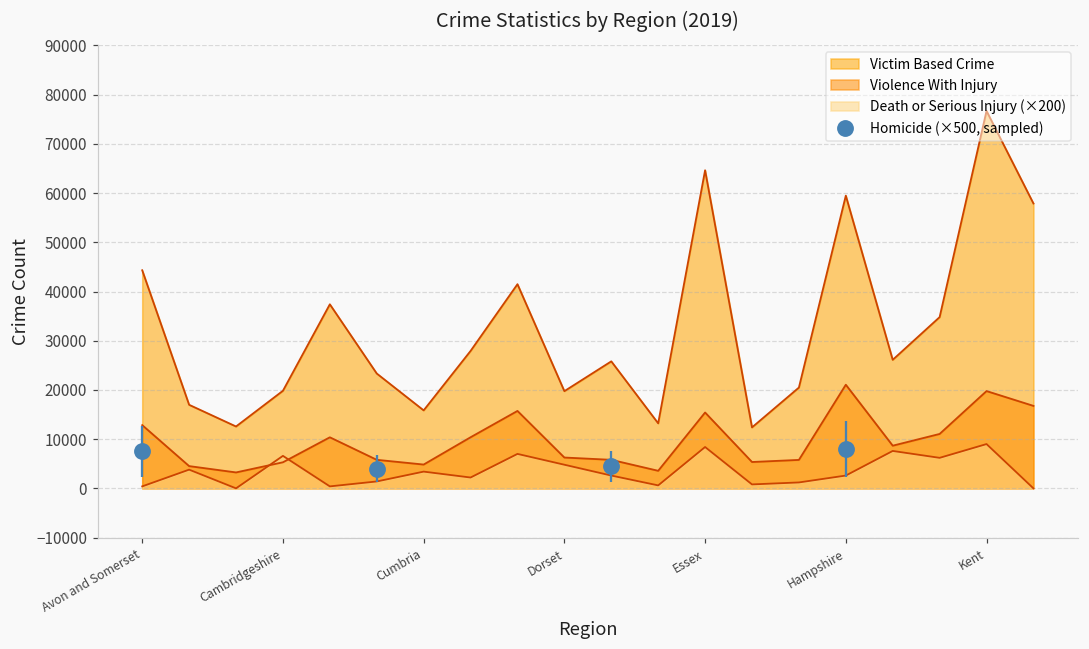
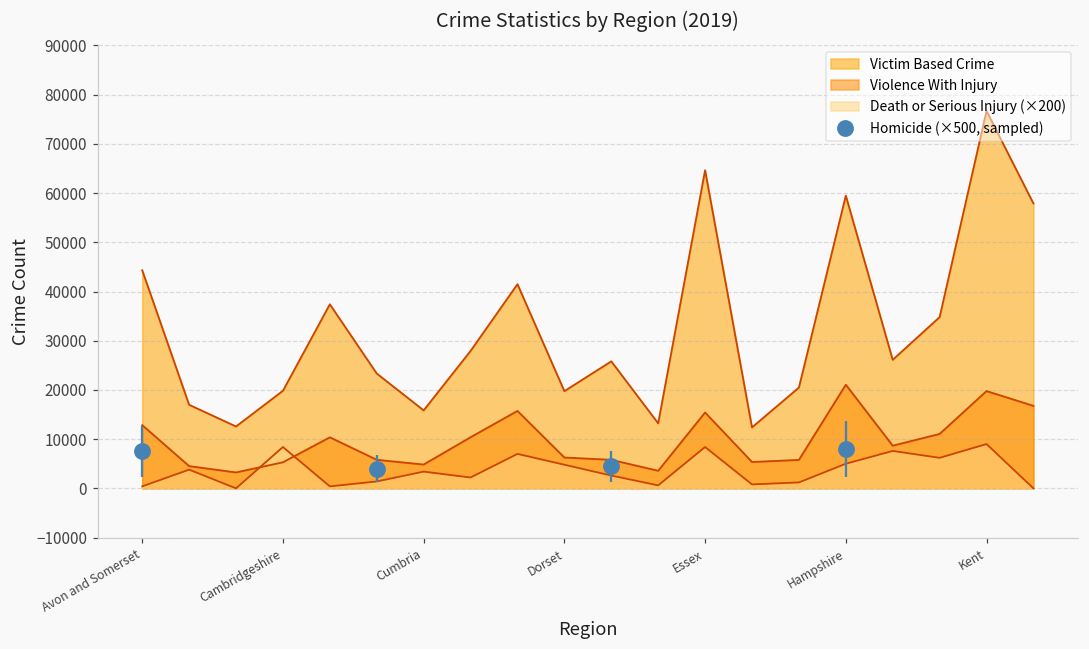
Death or Serious Injury (×200), Cambridgeshire: 7000 -> 8000
Death or Serious Injury (×200), Hampshire: 3000 -> 5000
